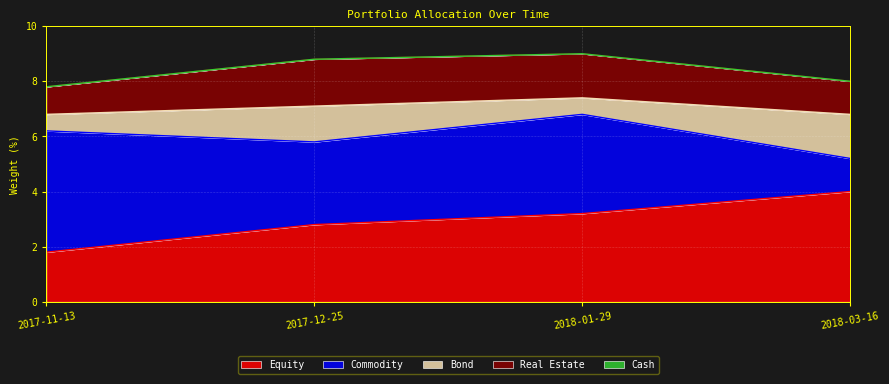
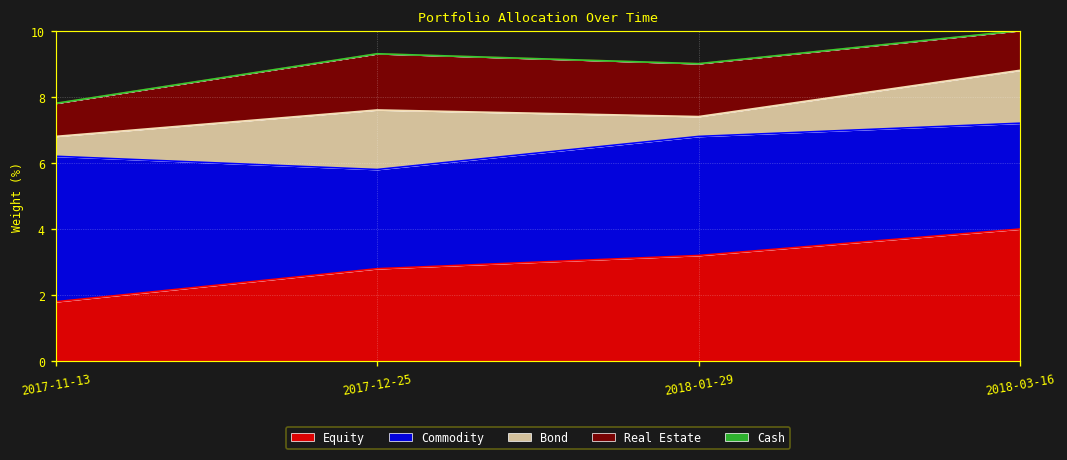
Bond, 2017-12-25: 1.3 -> 1.8
Commodity, 2018-03-16: 1.2 -> 3.2
